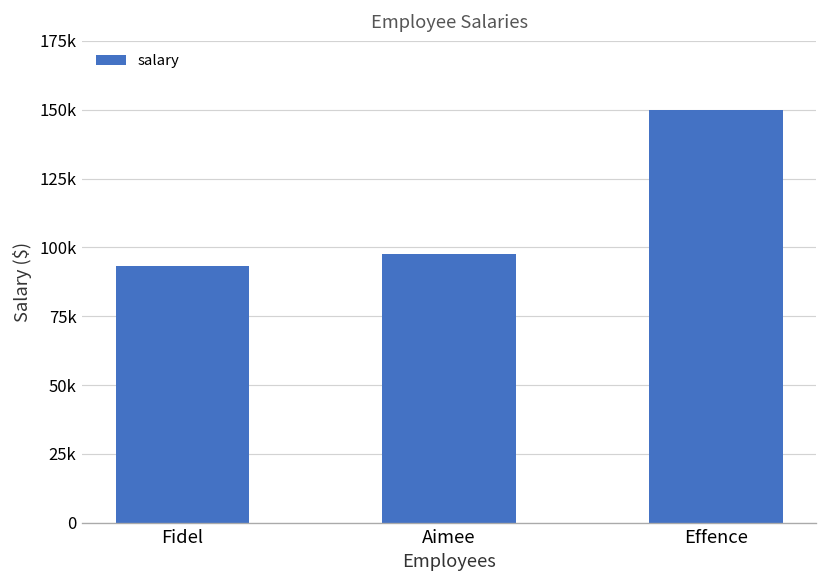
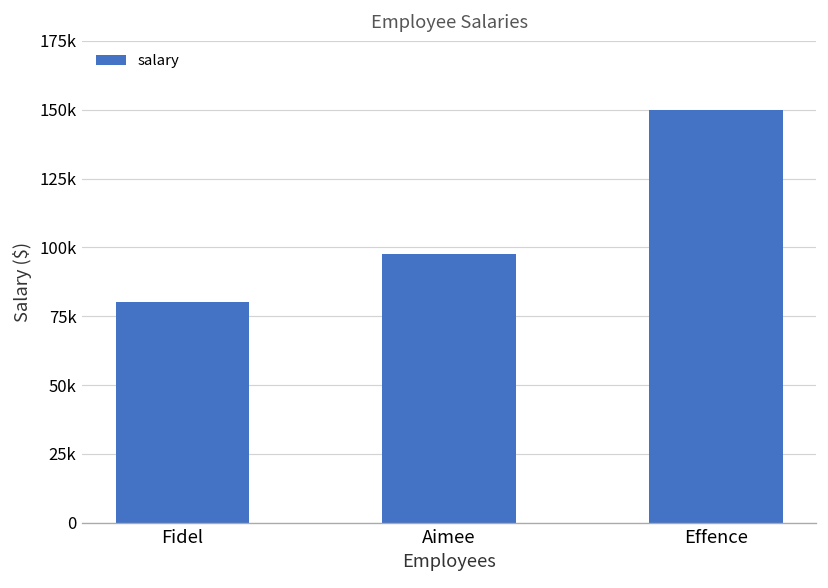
Fidel: 93000 -> 80000
